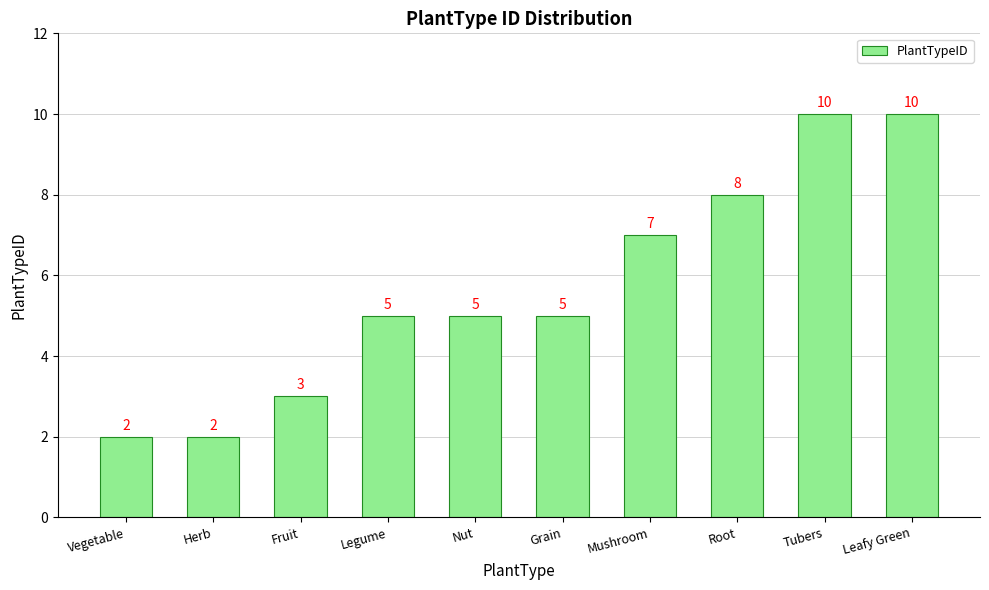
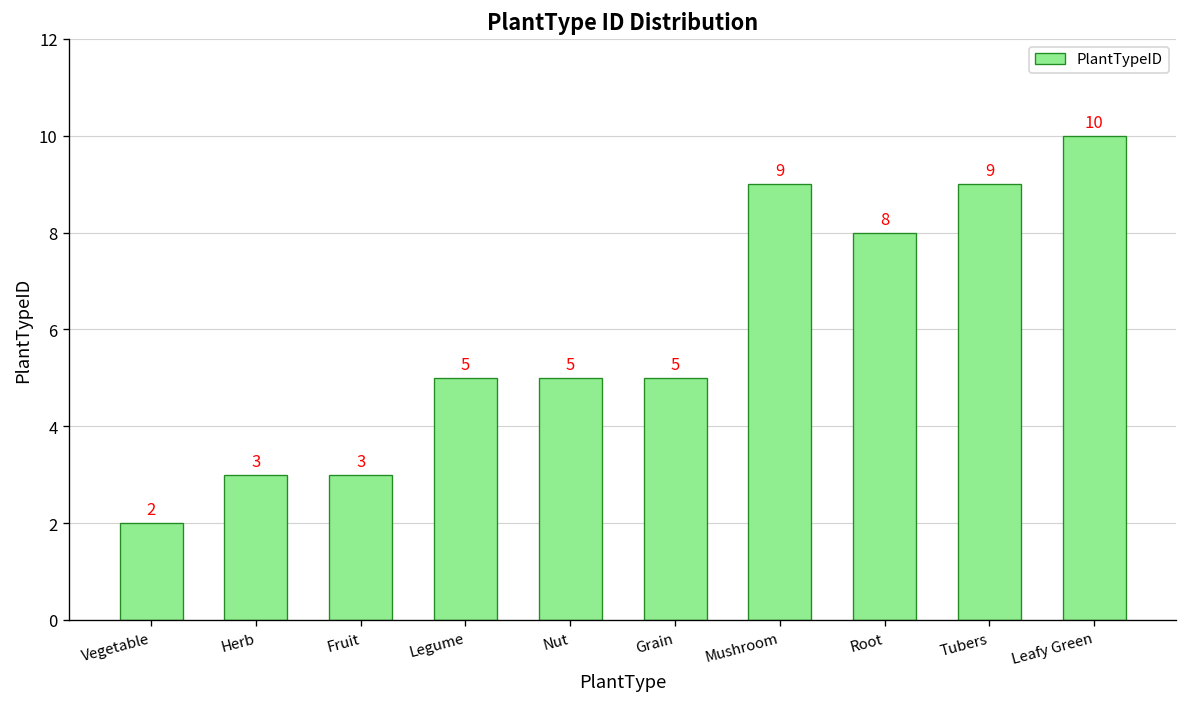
Herb: 2 -> 3
Mushroom: 7 -> 9
Tubers: 10 -> 9
